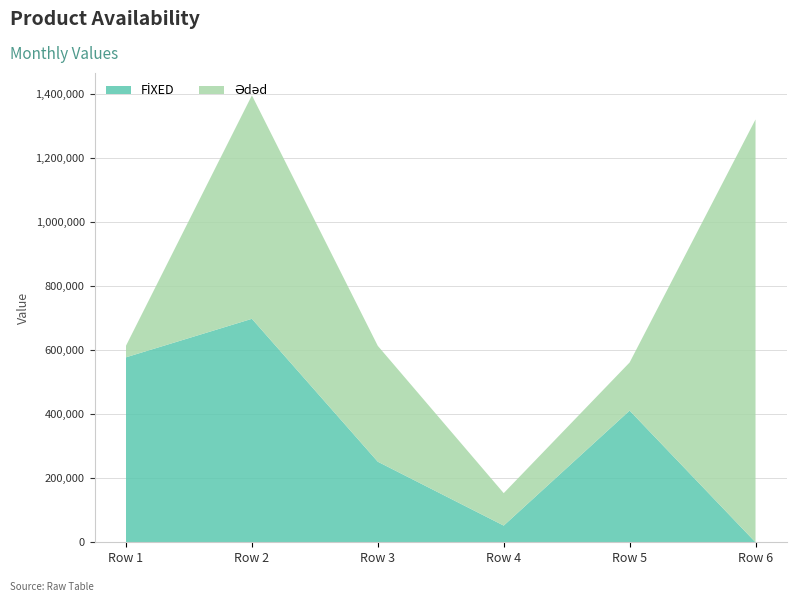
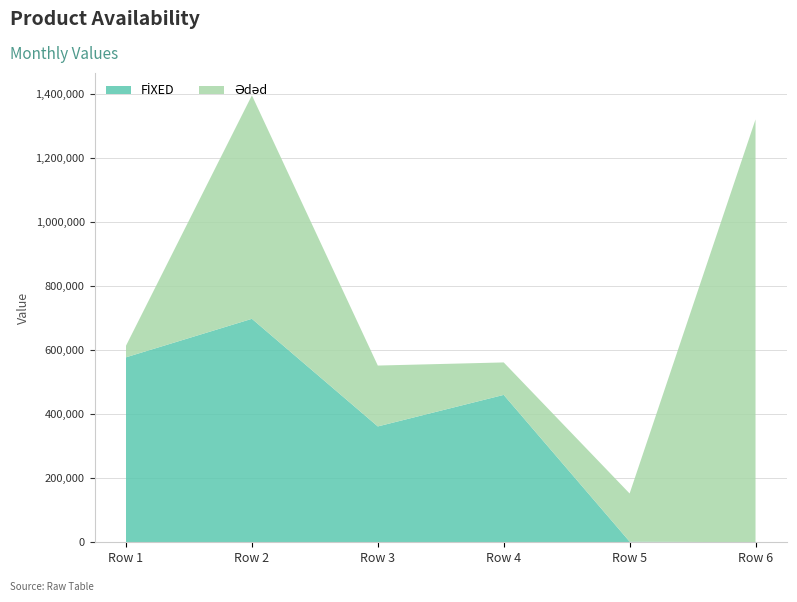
FİXED, Row 3: 250,000 -> 360,000
Ədəd, Row 3: 360,000 -> 190,000
FİXED, Row 4: 50,000 -> 460,000
FİXED, Row 5: 410,000 -> 0
